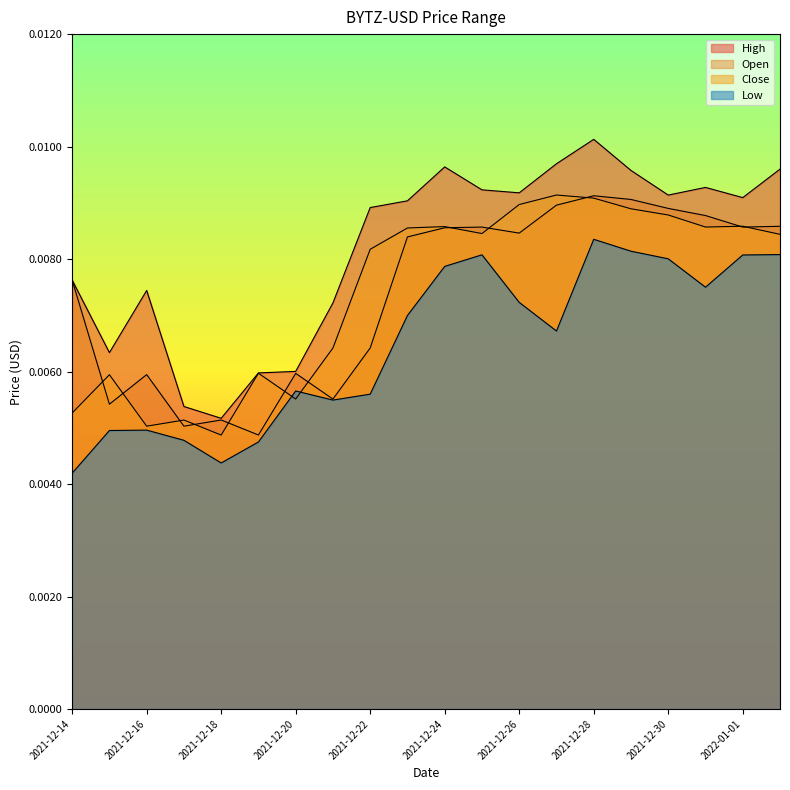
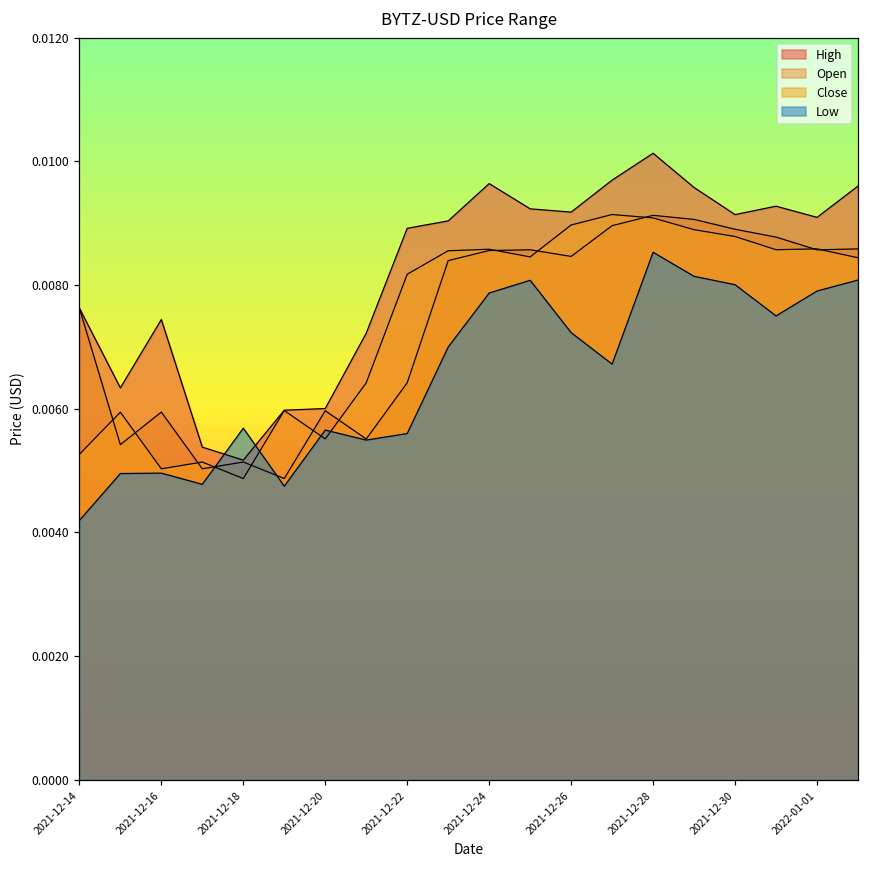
Low, 2021-12-18: 0.0044 -> 0.0057
Low, 2021-12-28: 0.0084 -> 0.0085
Low, 2022-01-01: 0.0081 -> 0.0079
